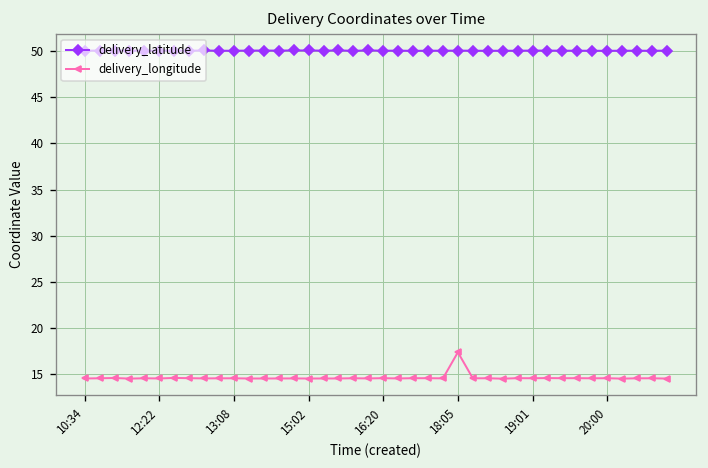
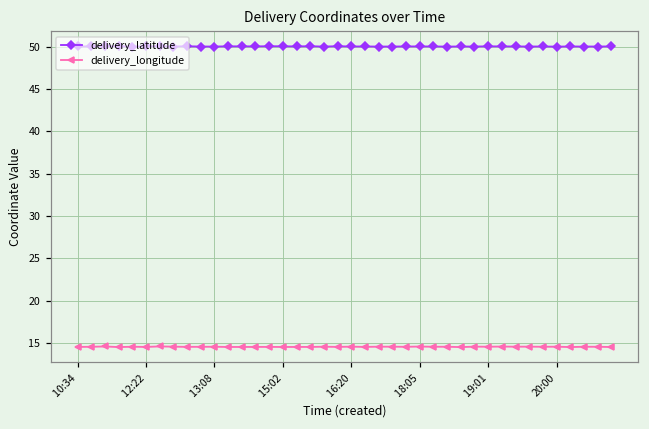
delivery_longitude, 18:05: 17 -> 15
